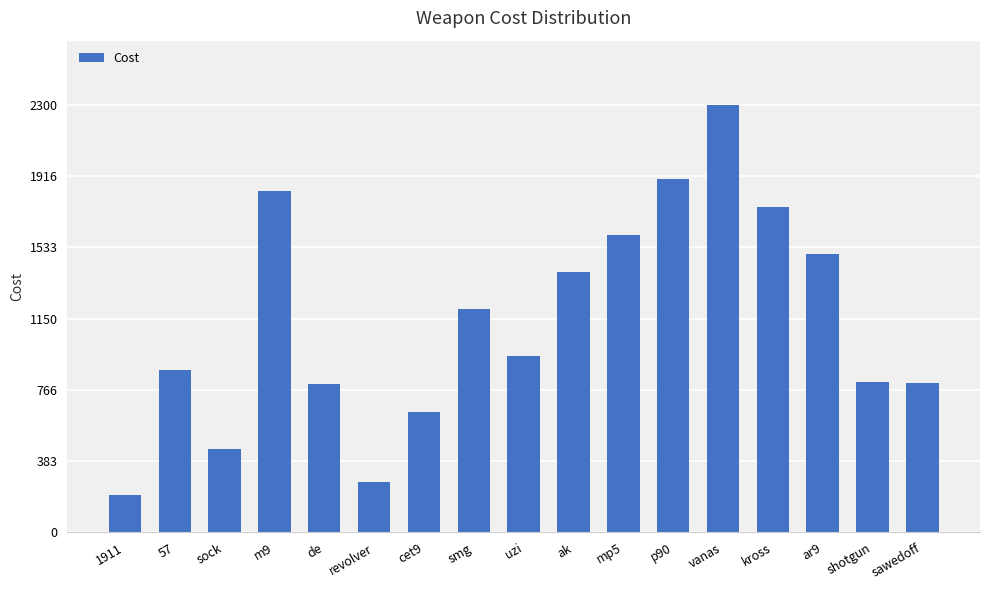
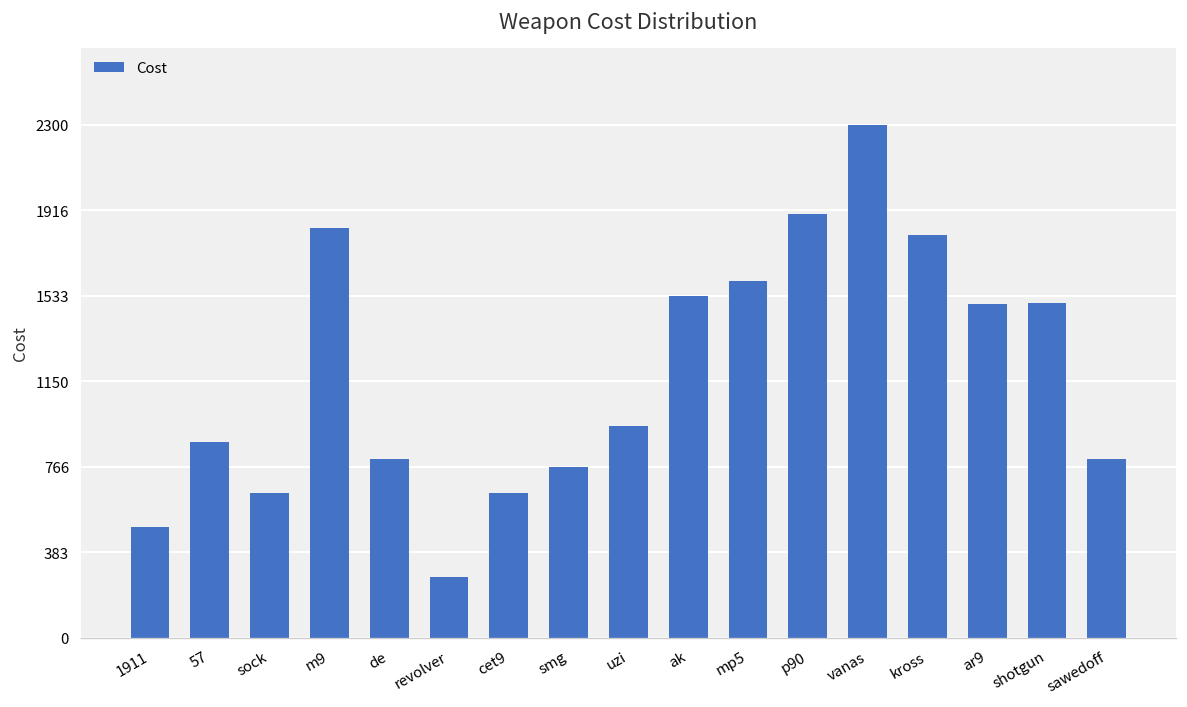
1911: 200 -> 500
sock: 450 -> 650
smg: 1200 -> 770
ak: 1400 -> 1530
kross: 1750 -> 1810
shotgun: 810 -> 1500
